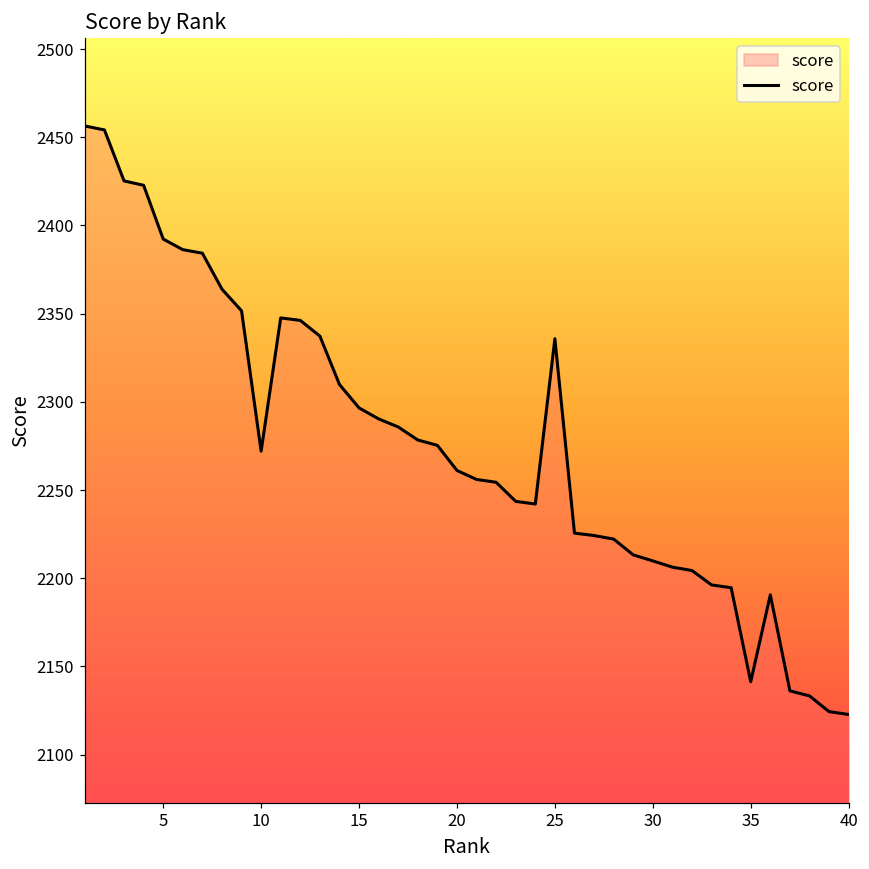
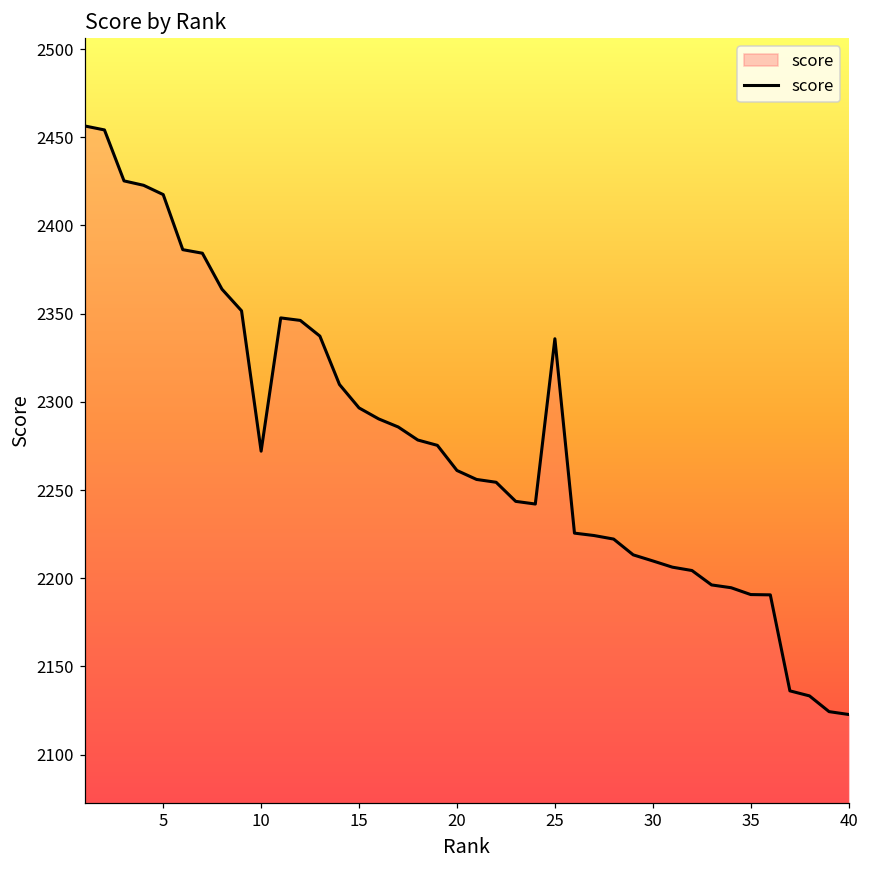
5: 2392 -> 2417
35: 2141 -> 2191
